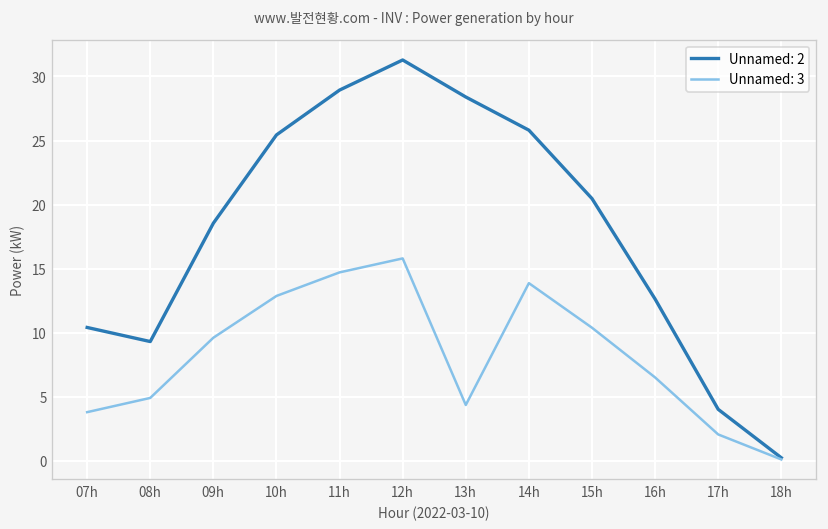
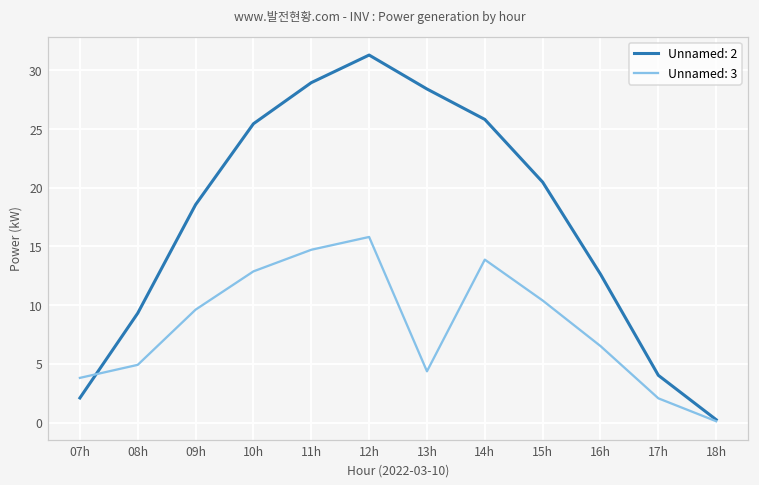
Unnamed: 2, 07h: 10.4 -> 2.1
